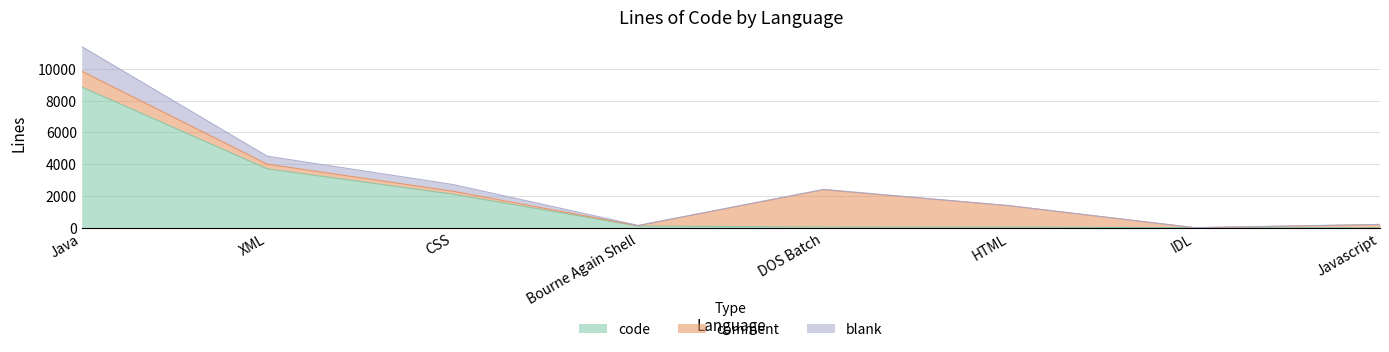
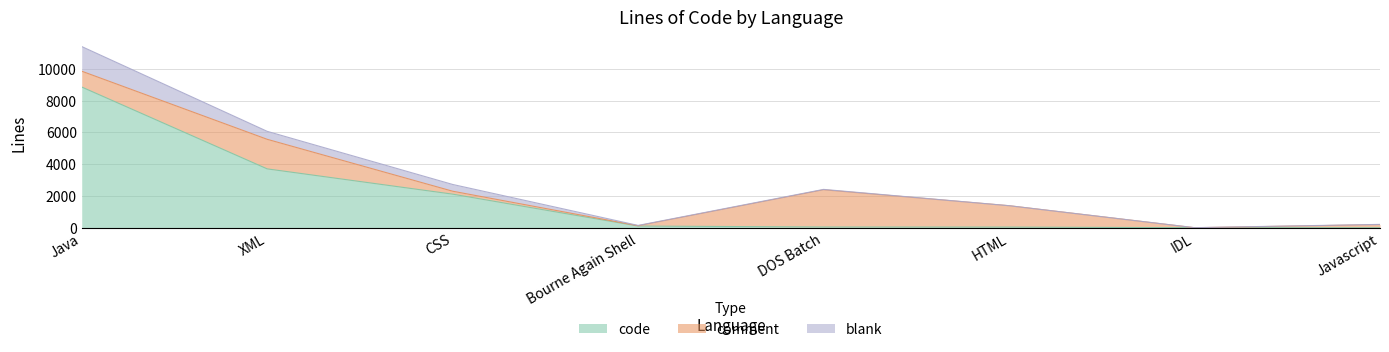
comment, XML: 300 -> 1900
